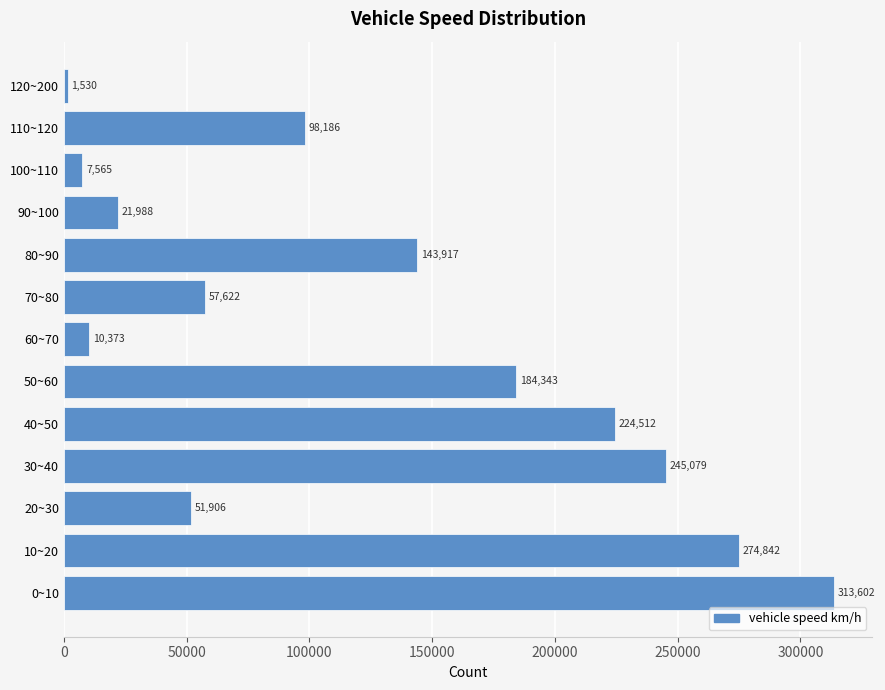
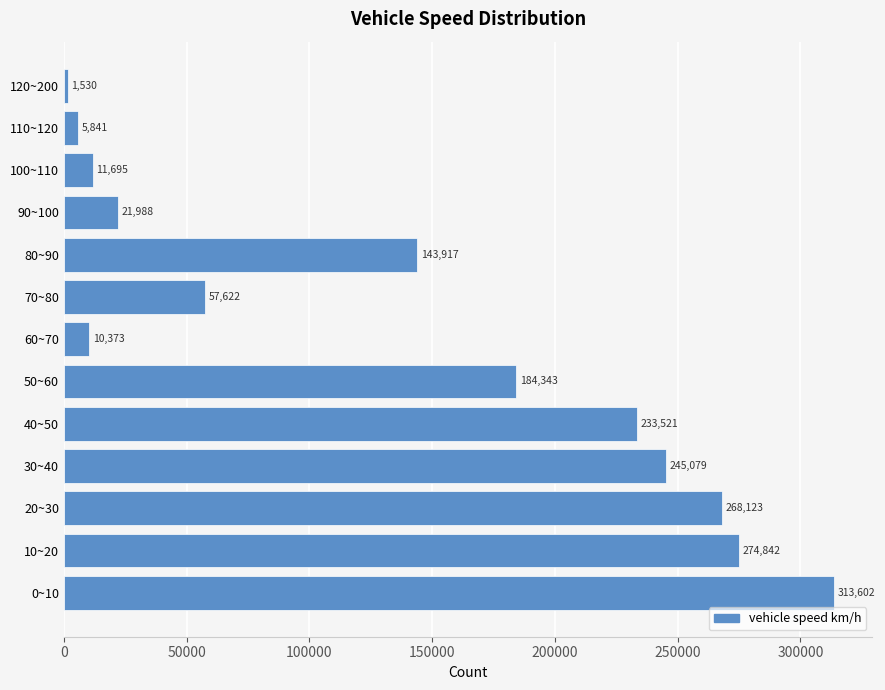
110~120: 98,186 -> 5,841
100~110: 7,565 -> 11,695
40~50: 224,512 -> 233,521
20~30: 51,906 -> 268,123
